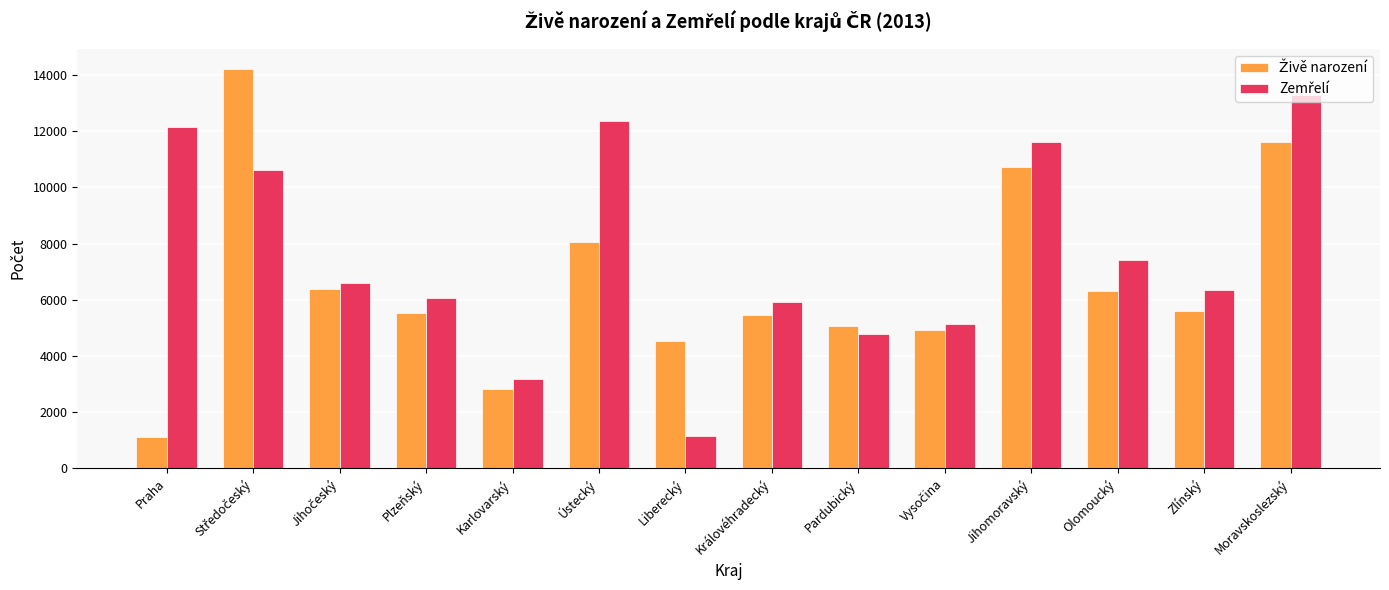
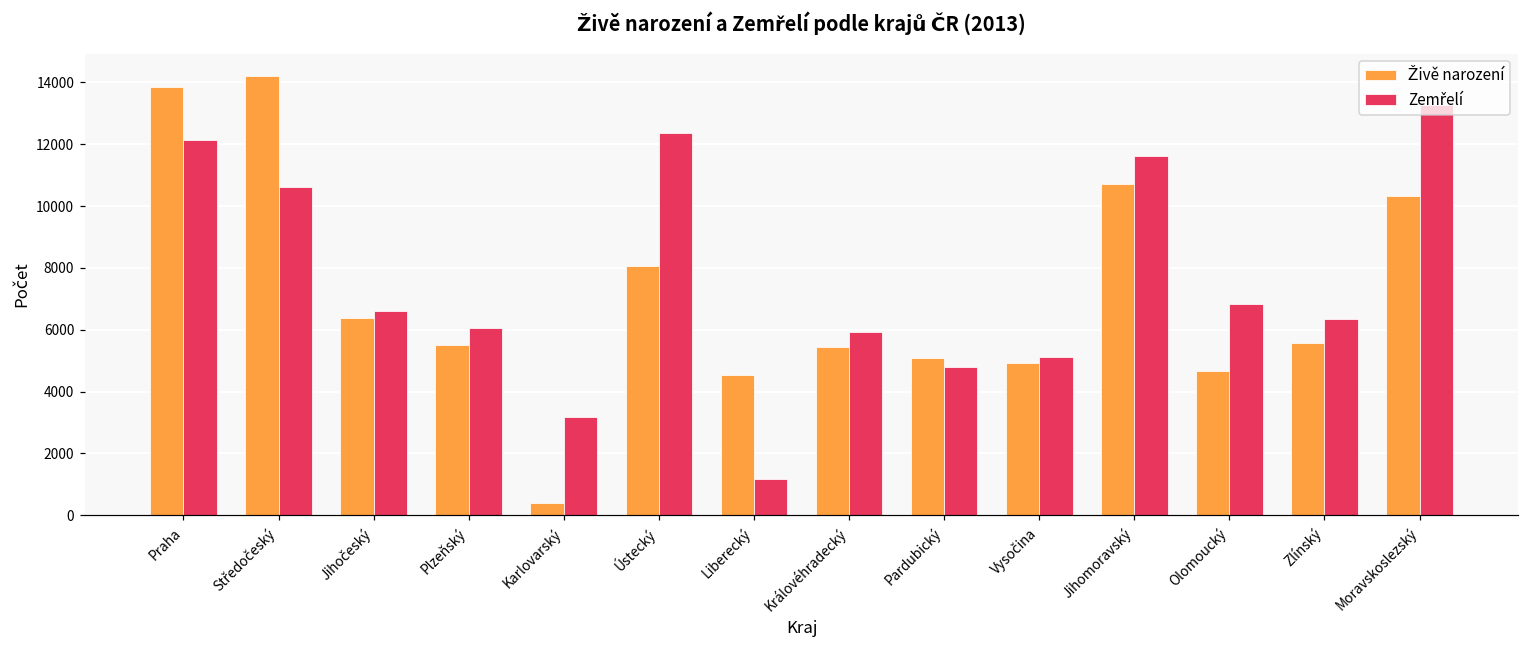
Živě narození, Praha: 1100 -> 13900
Živě narození, Karlovarský: 2800 -> 400
Živě narození, Olomoucký: 6300 -> 4700
Zemřelí, Olomoucký: 7400 -> 6800
Živě narození, Moravskoslezský: 11600 -> 10300
